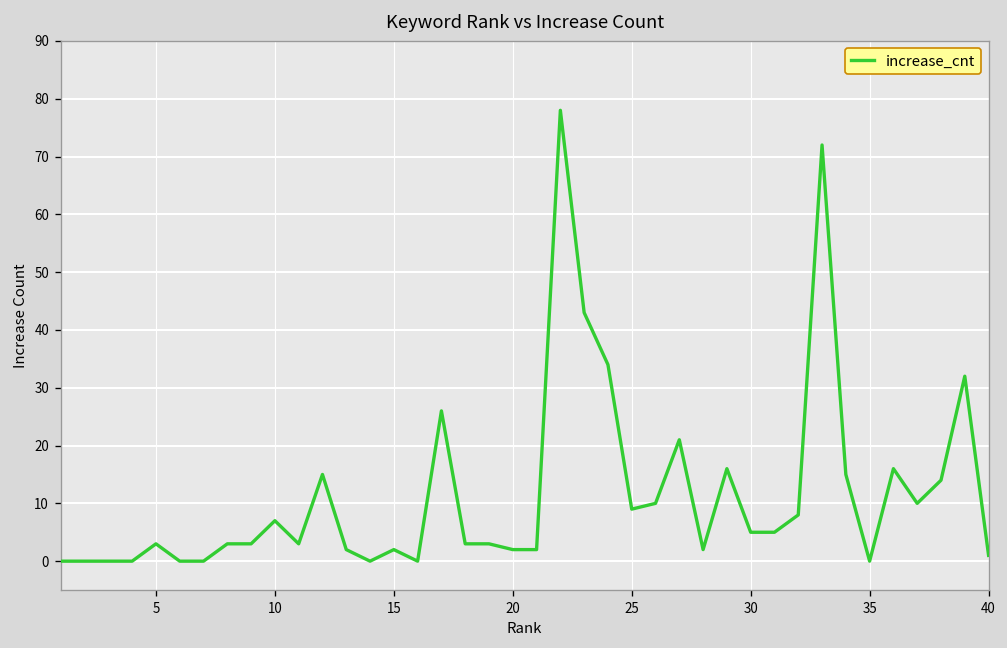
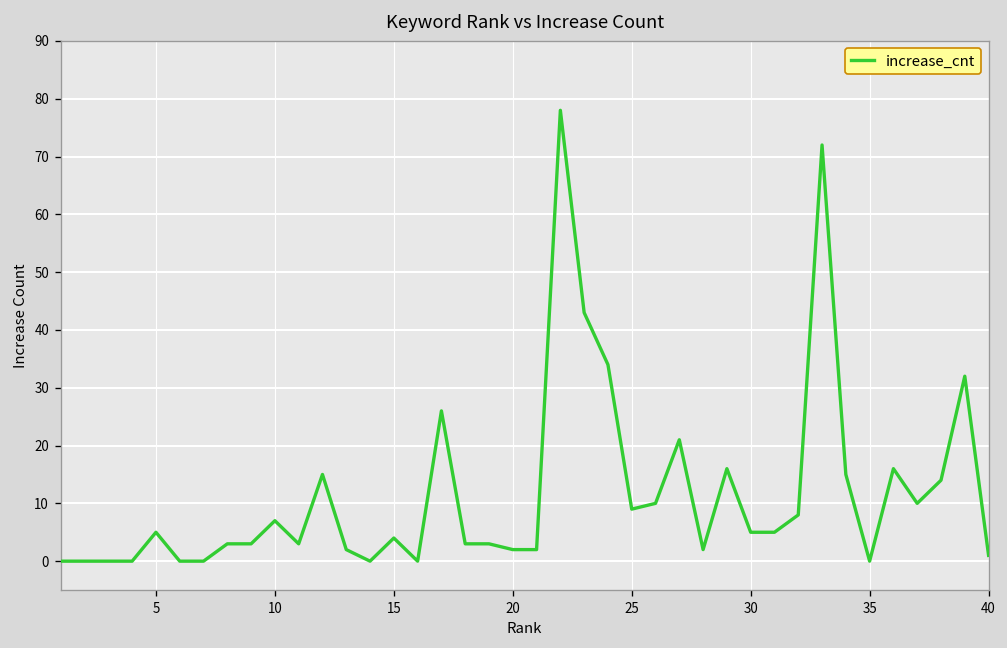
5: 3 -> 5
15: 2 -> 4
